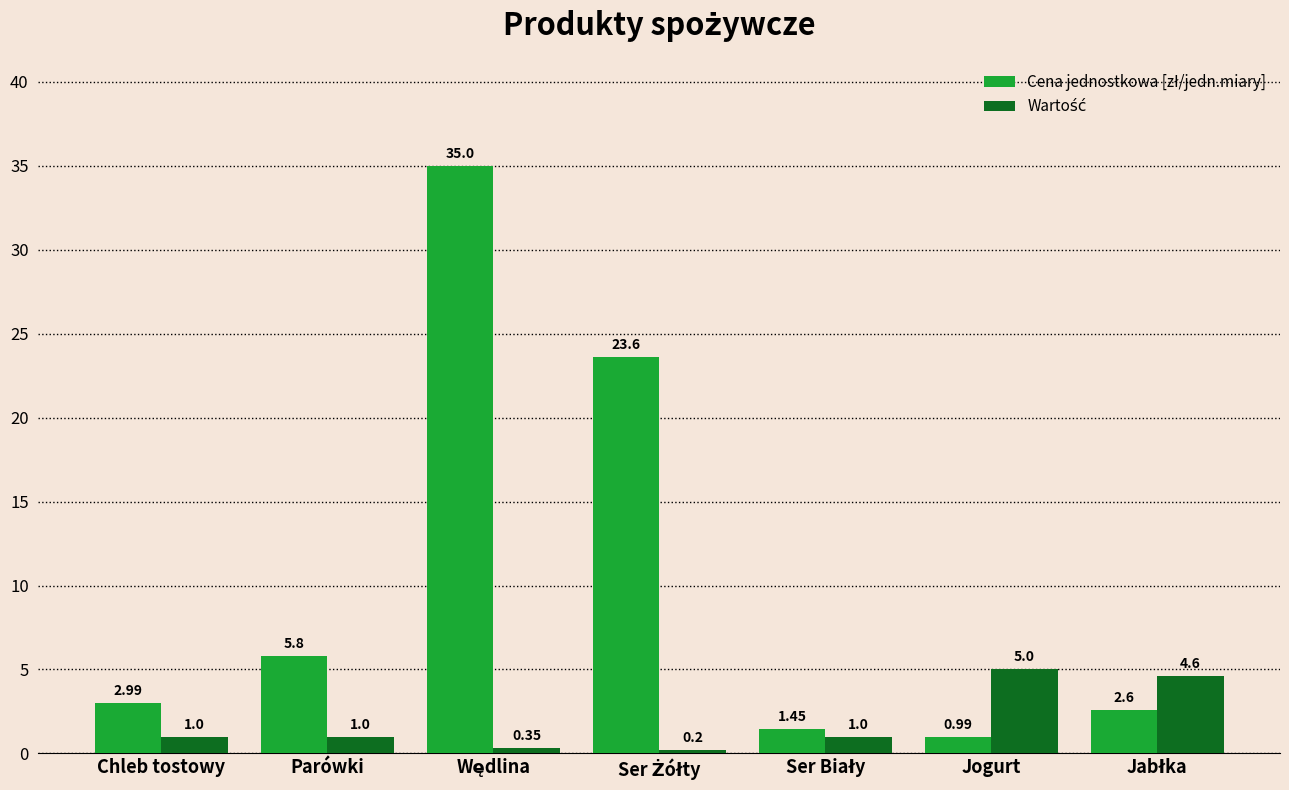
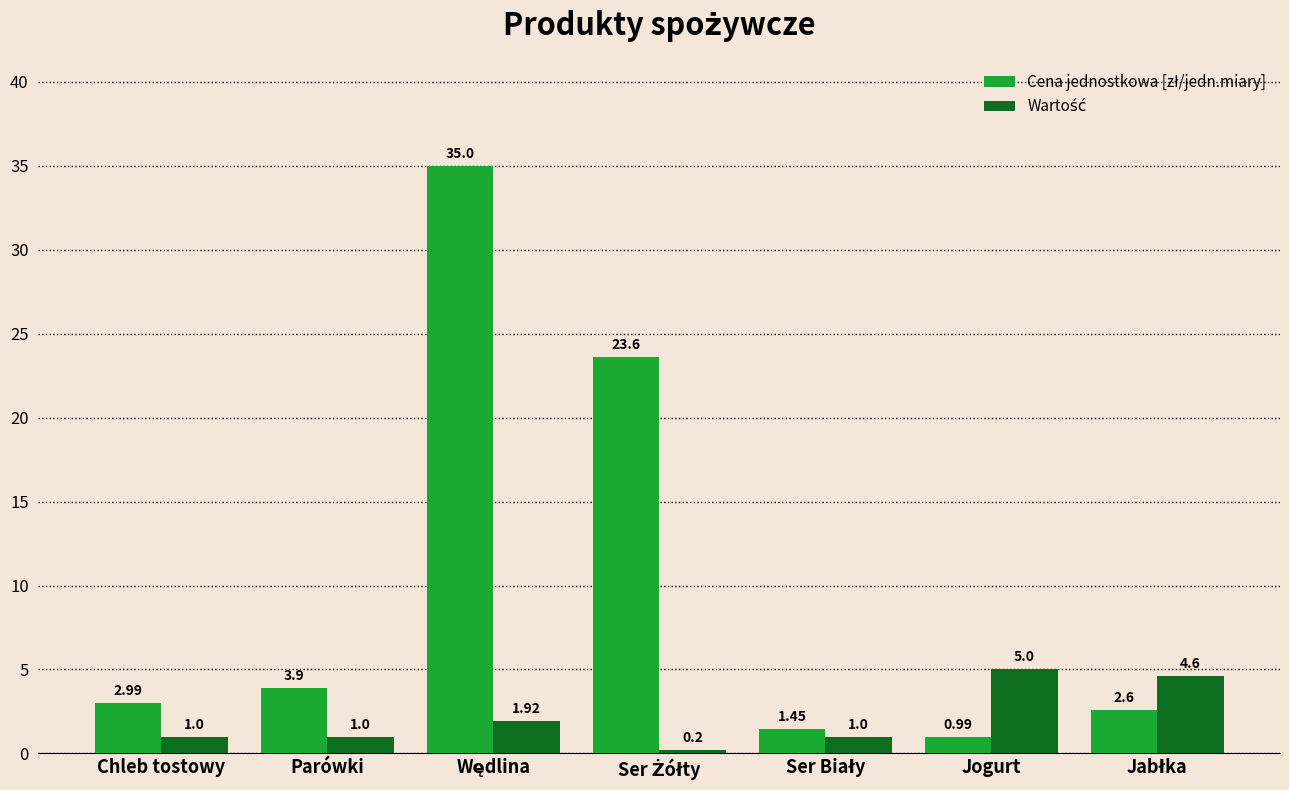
Cena jednostkowa [zł/jedn.miary], Parówki: 5.8 -> 3.9
Wartość, Wędlina: 0.35 -> 1.92
